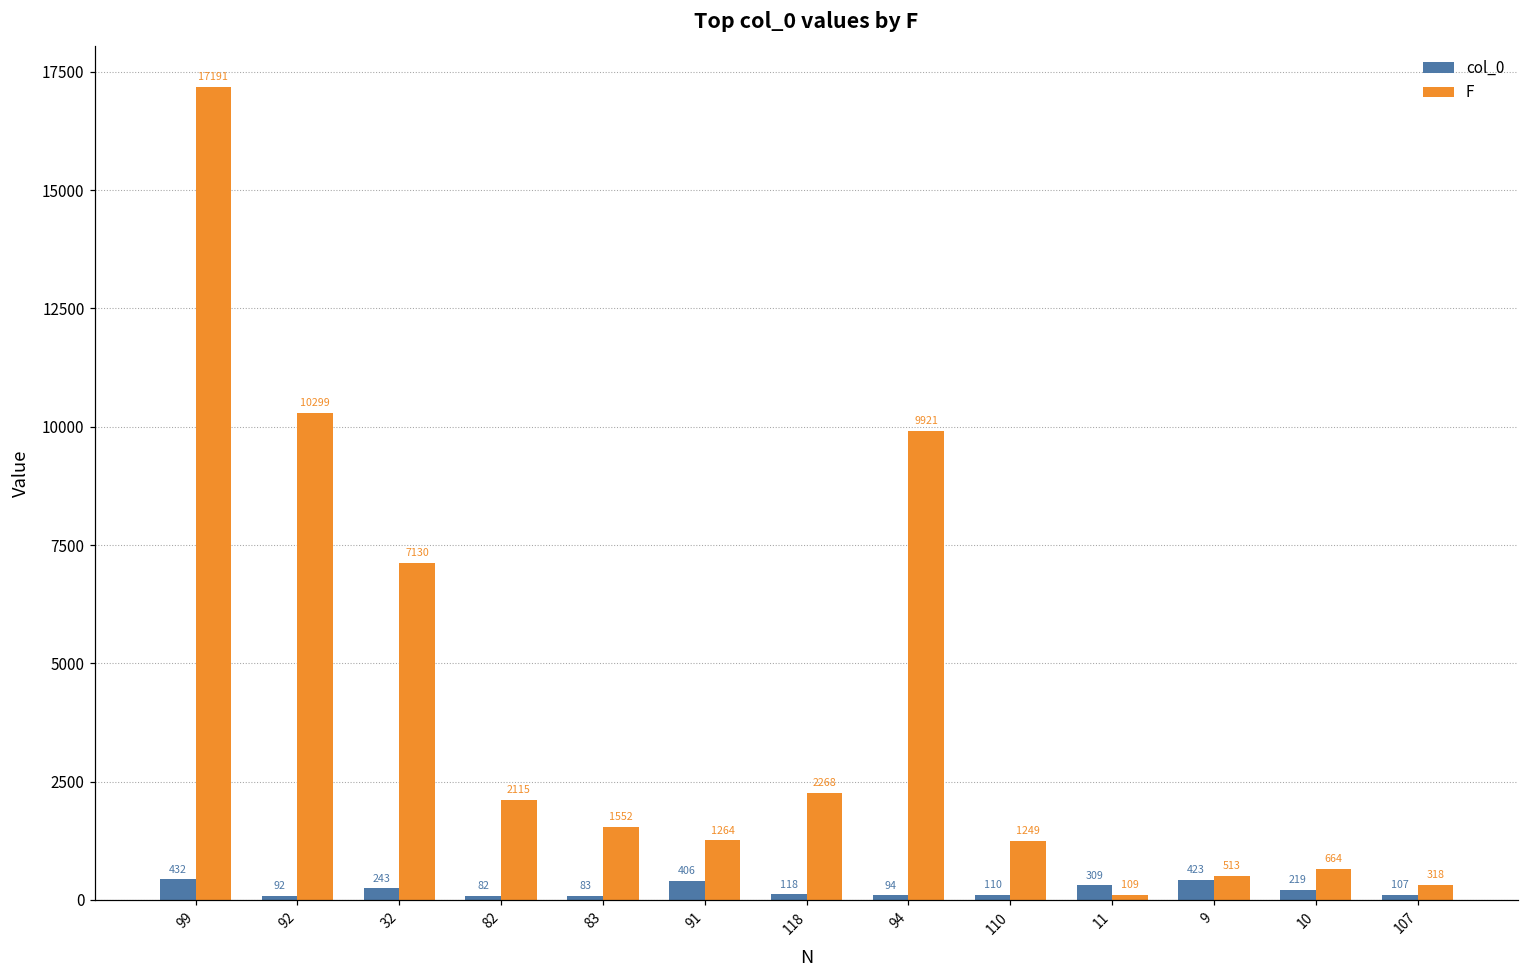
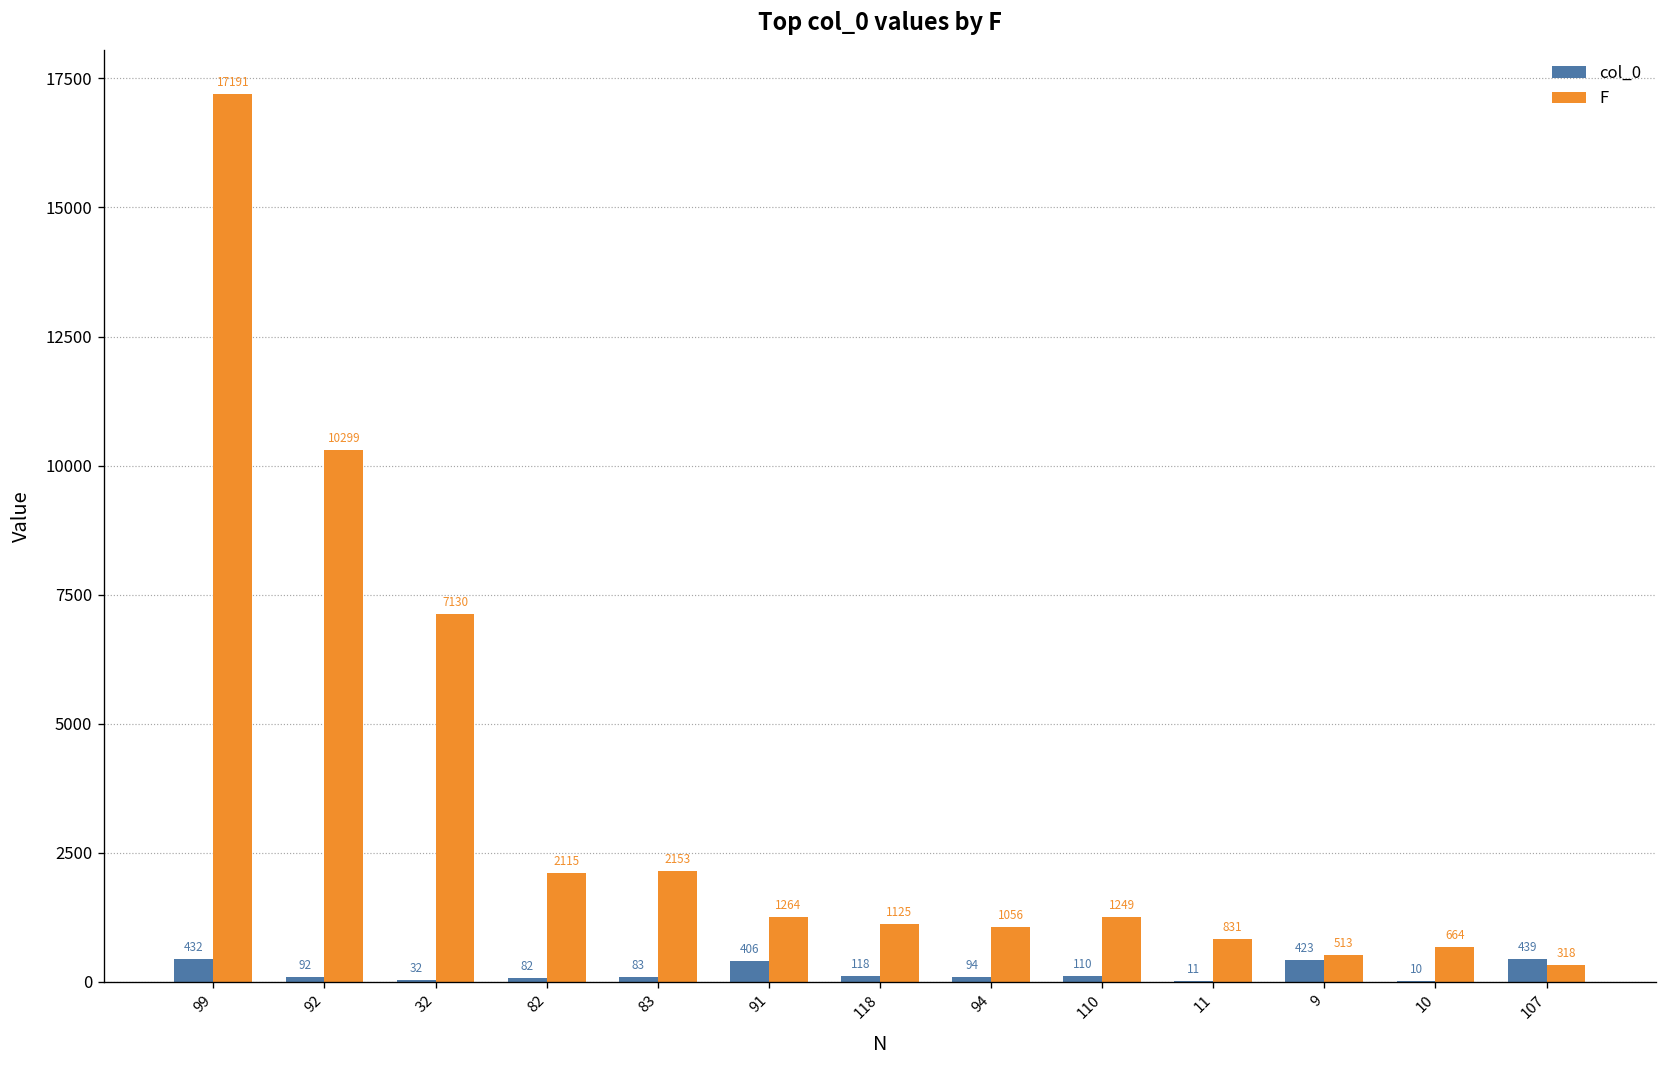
col_0, 32: 243 -> 32
F, 83: 1552 -> 2153
F, 118: 2268 -> 1125
F, 94: 9921 -> 1056
col_0, 11: 309 -> 11
F, 11: 109 -> 831
col_0, 10: 219 -> 10
col_0, 107: 107 -> 439
